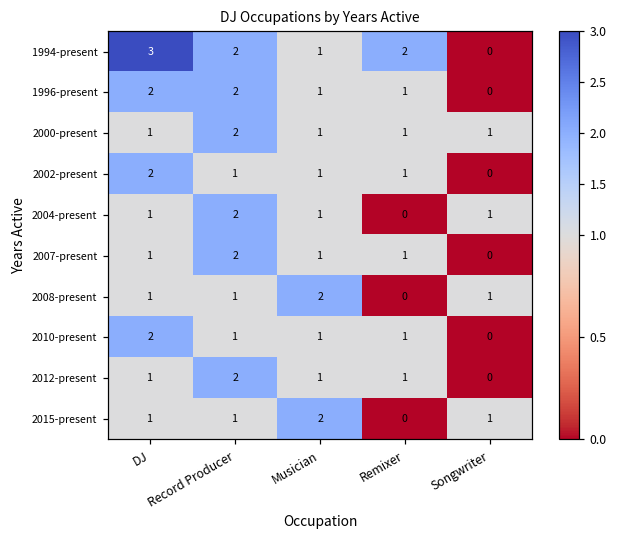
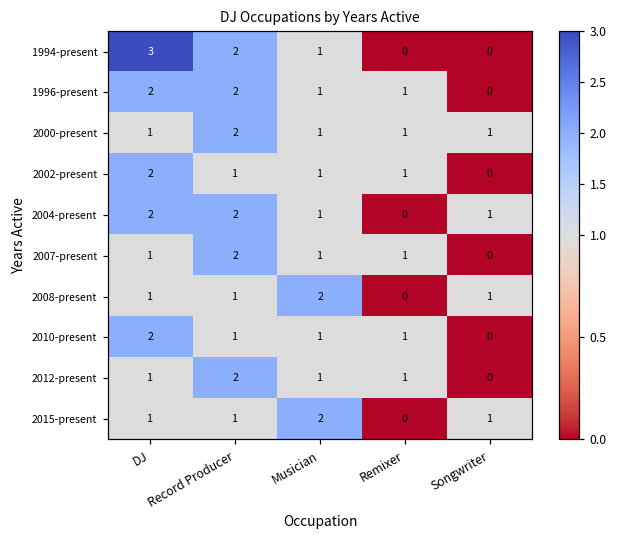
1994-present, Remixer: 2 -> 0
2004-present, DJ: 1 -> 2
